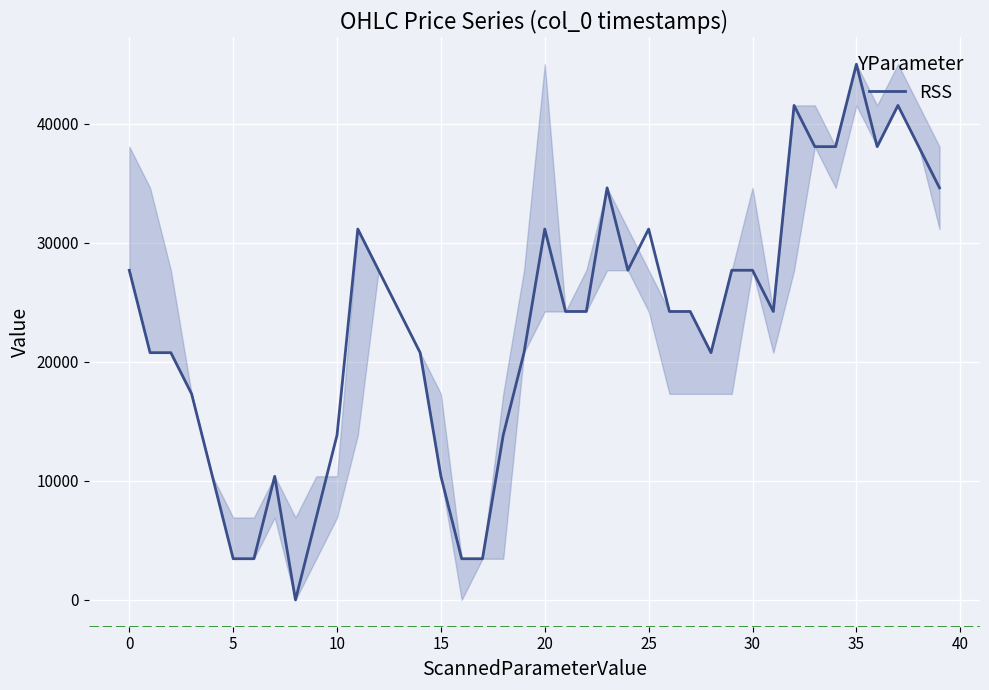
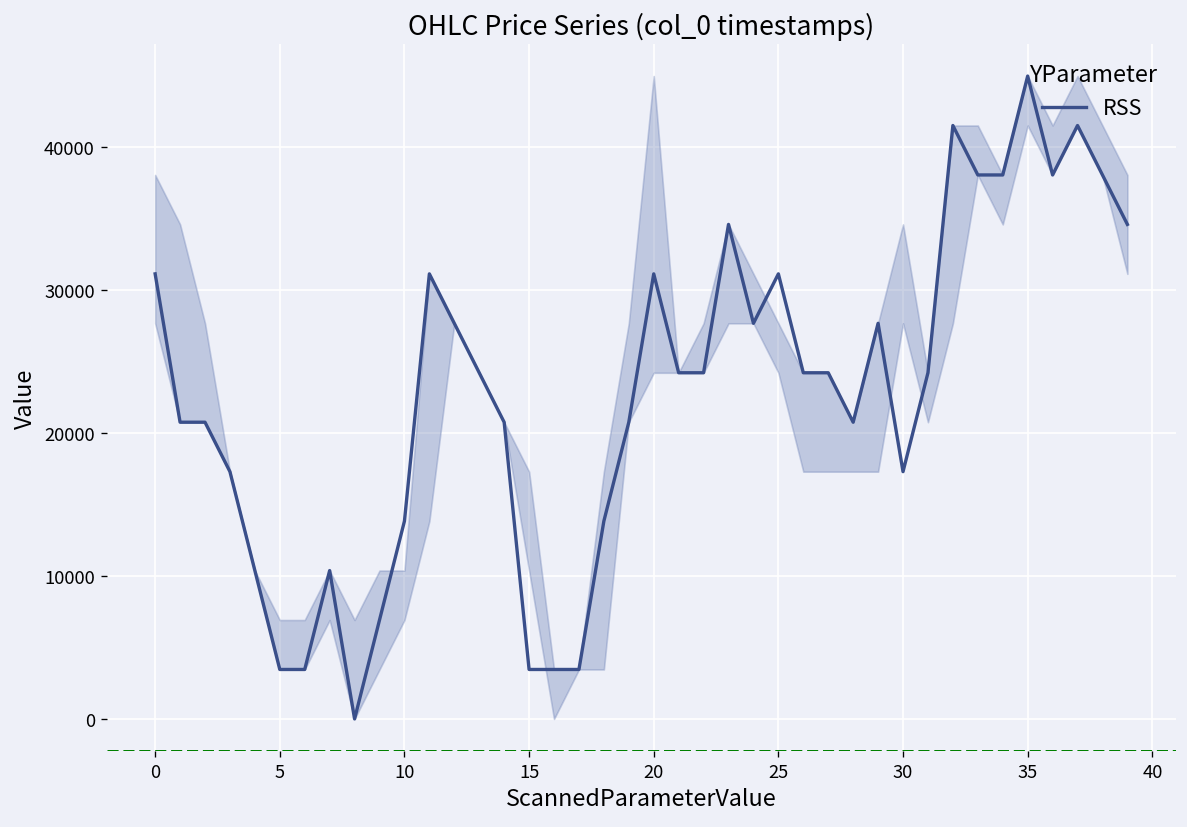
RSS, 0: 27700 -> 31200
RSS, 15: 10400 -> 3500
RSS, 30: 27700 -> 17300
